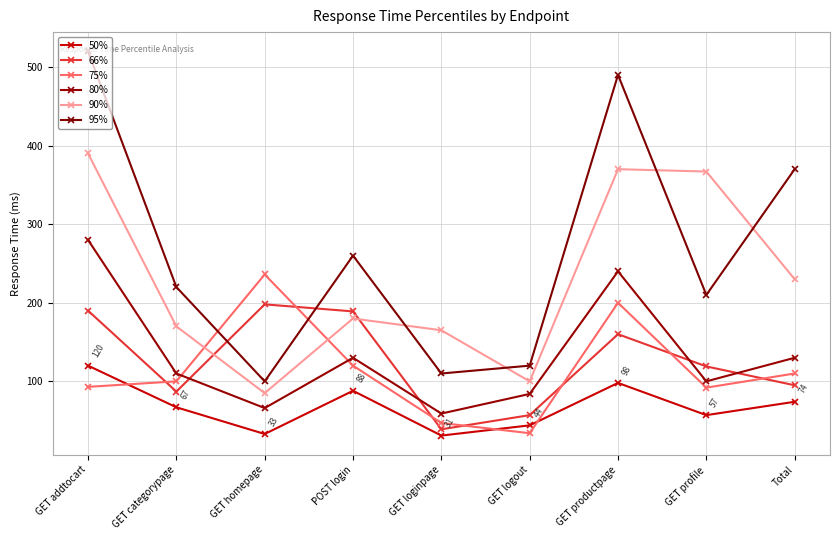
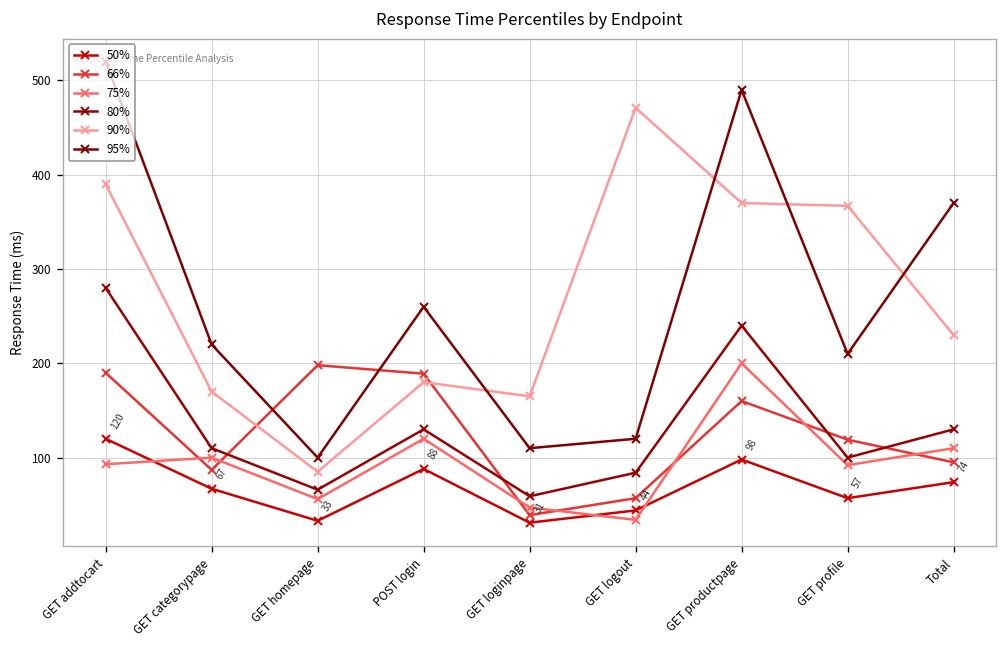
75%, GET homepage: 240 -> 60
90%, GET logout: 100 -> 470
